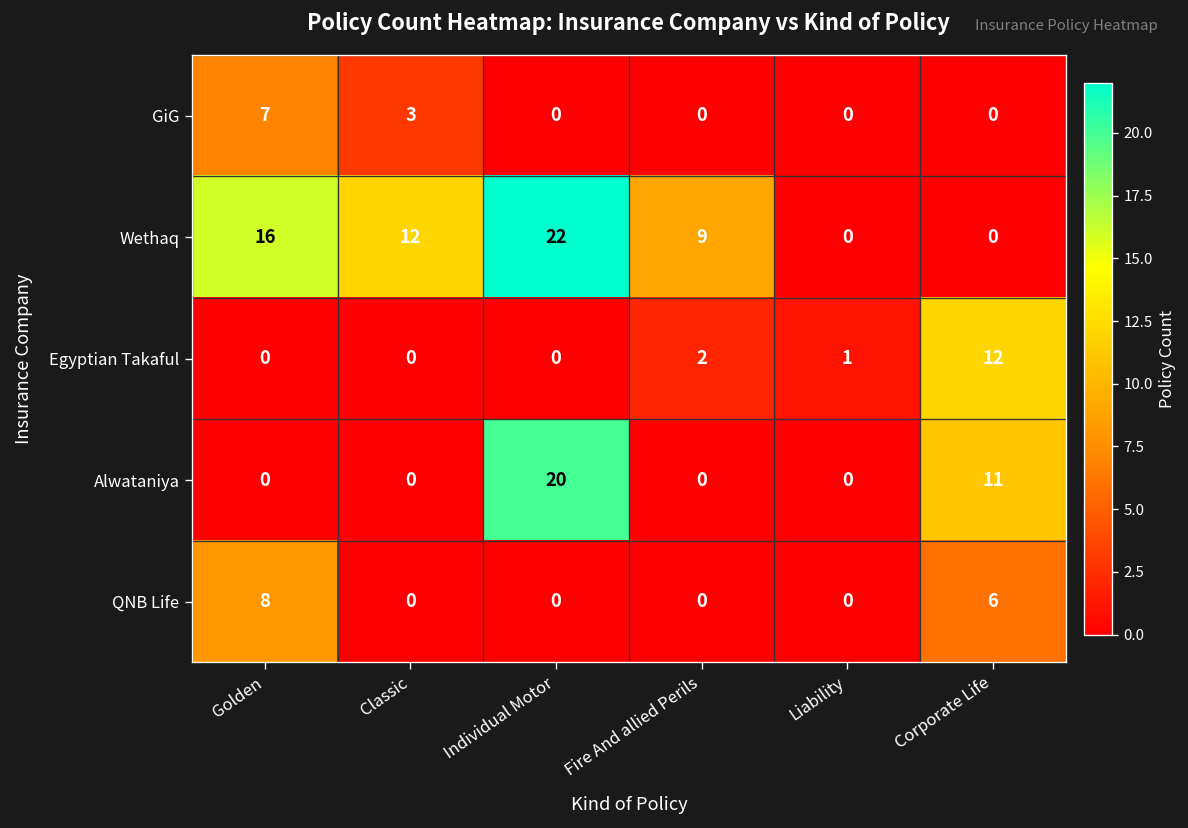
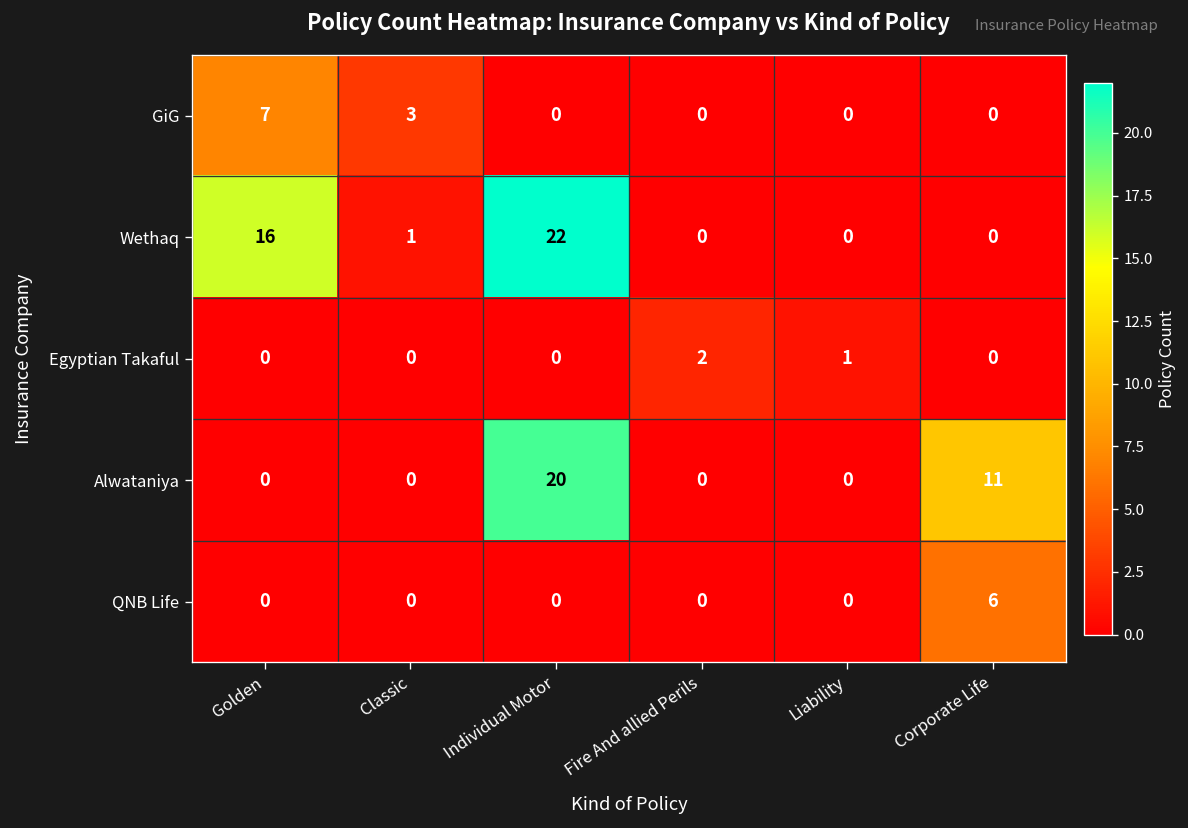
Wethaq, Classic: 12 -> 1
Wethaq, Fire And allied Perils: 9 -> 0
Egyptian Takaful, Corporate Life: 12 -> 0
QNB Life, Golden: 8 -> 0
